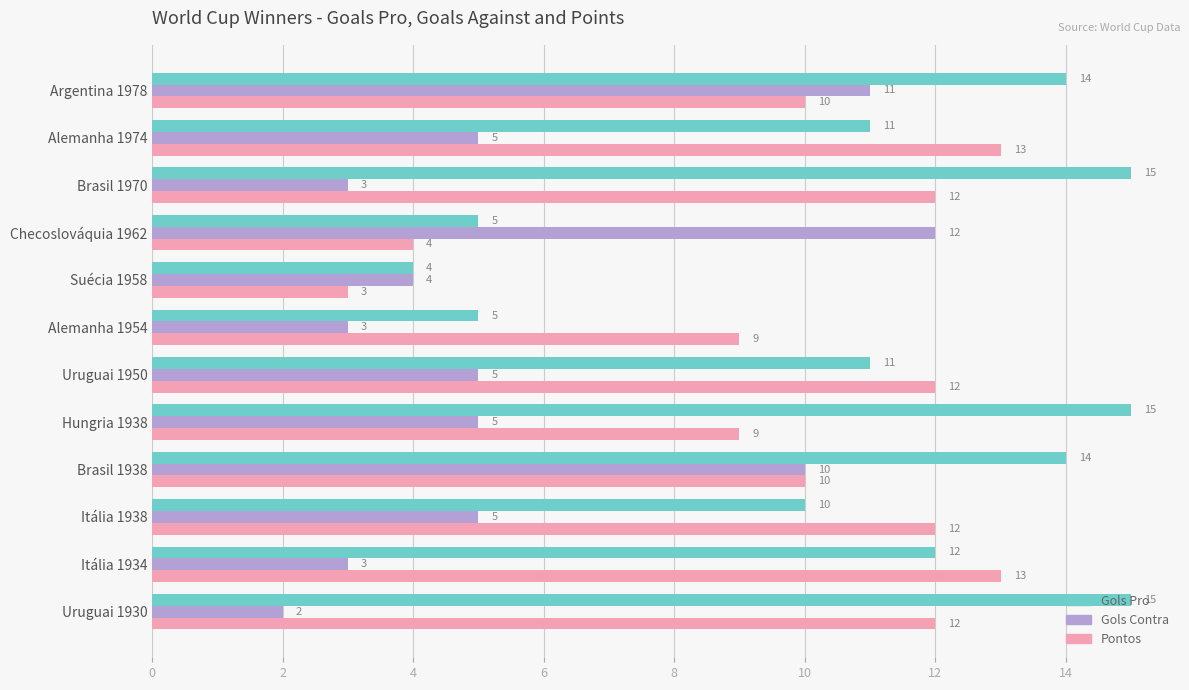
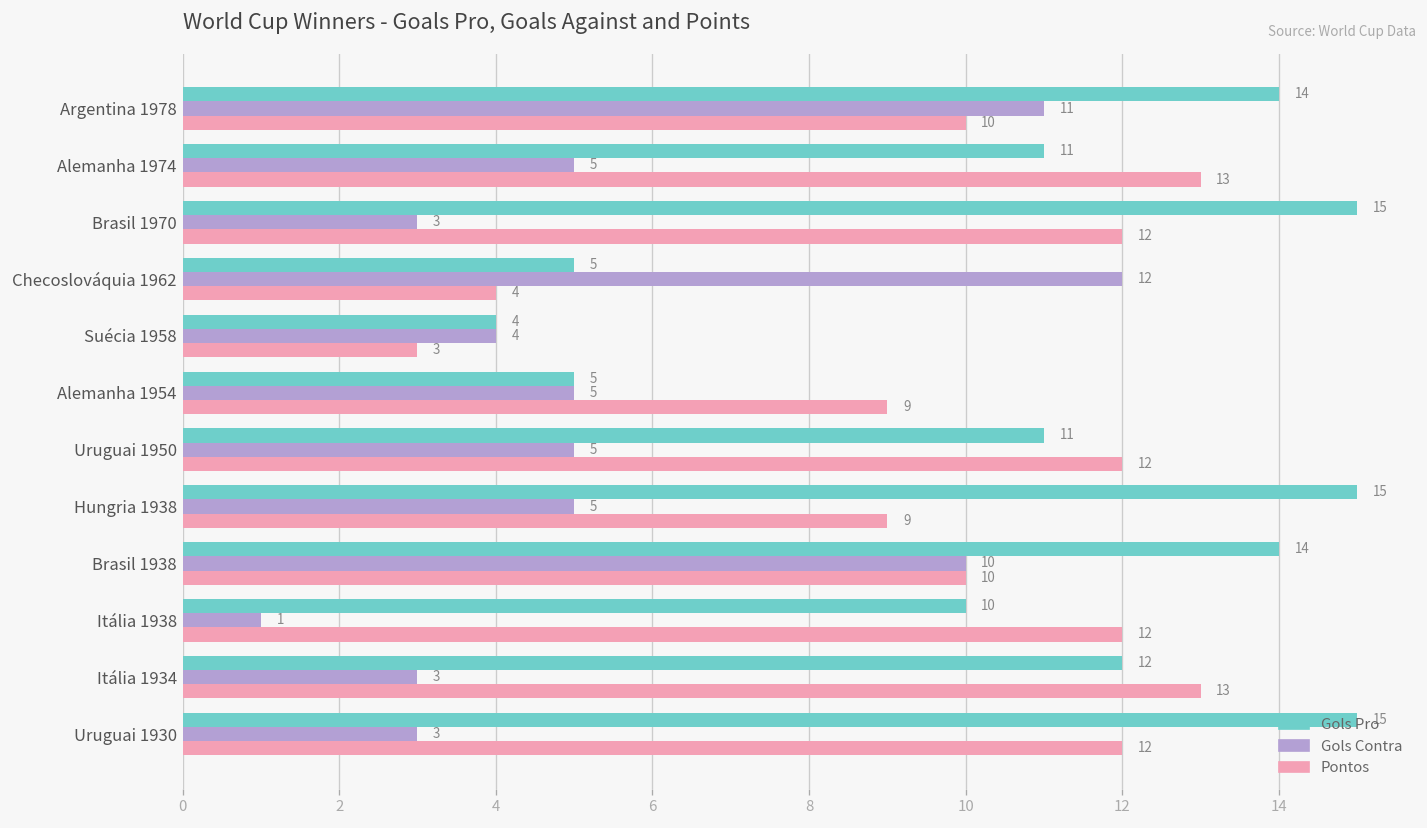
Gols Contra, Alemanha 1954: 3 -> 5
Gols Contra, Itália 1938: 5 -> 1
Gols Contra, Uruguai 1930: 2 -> 3
